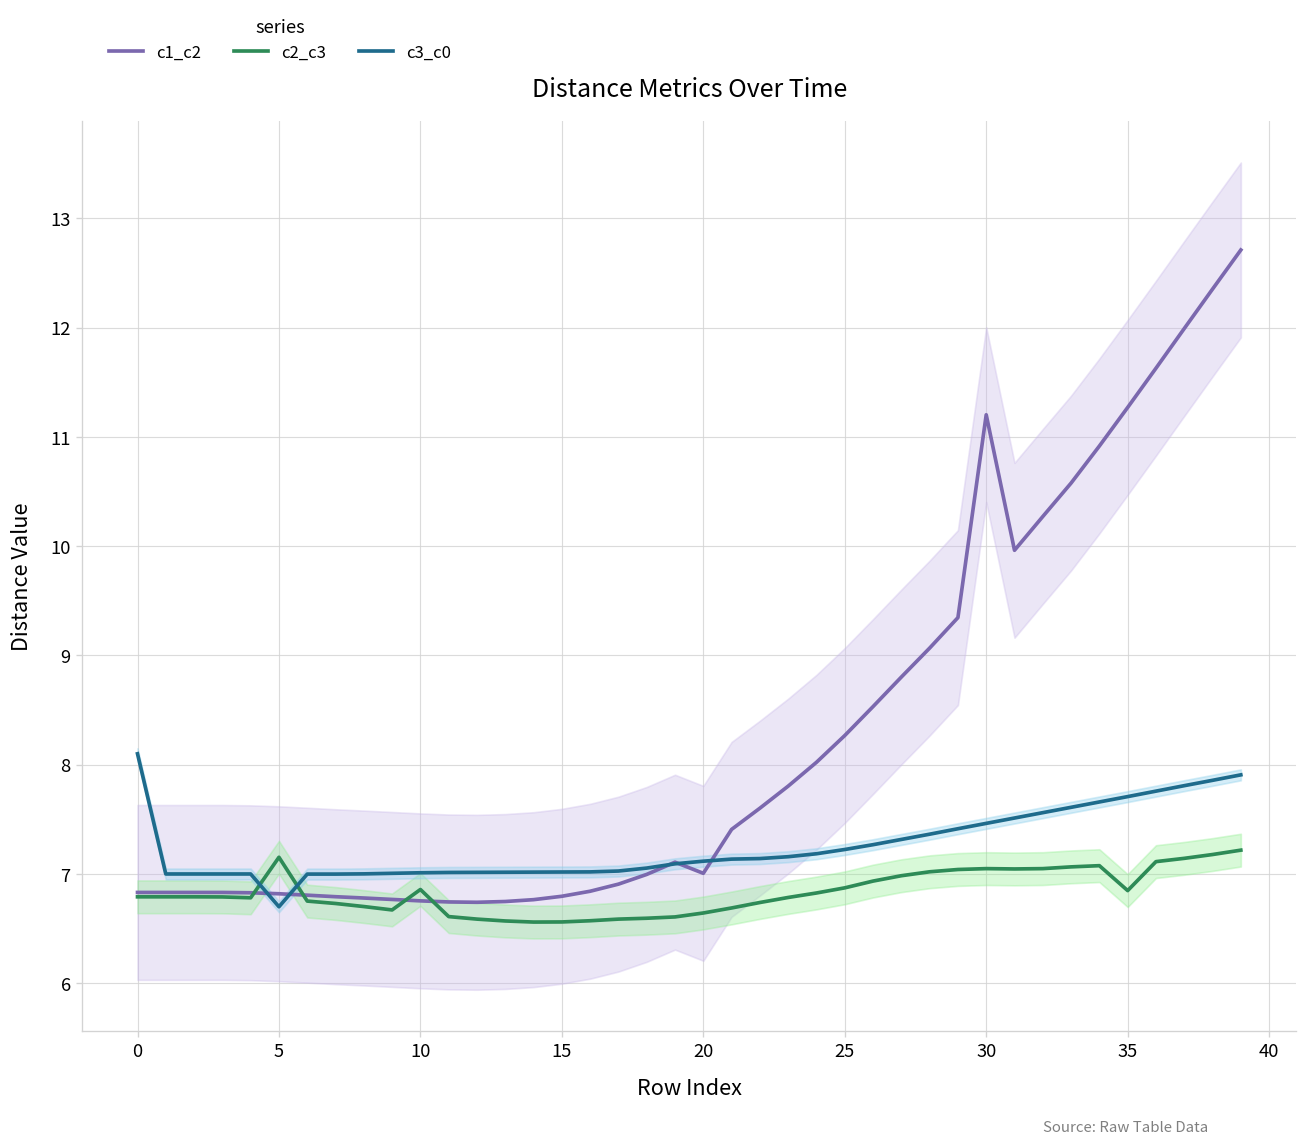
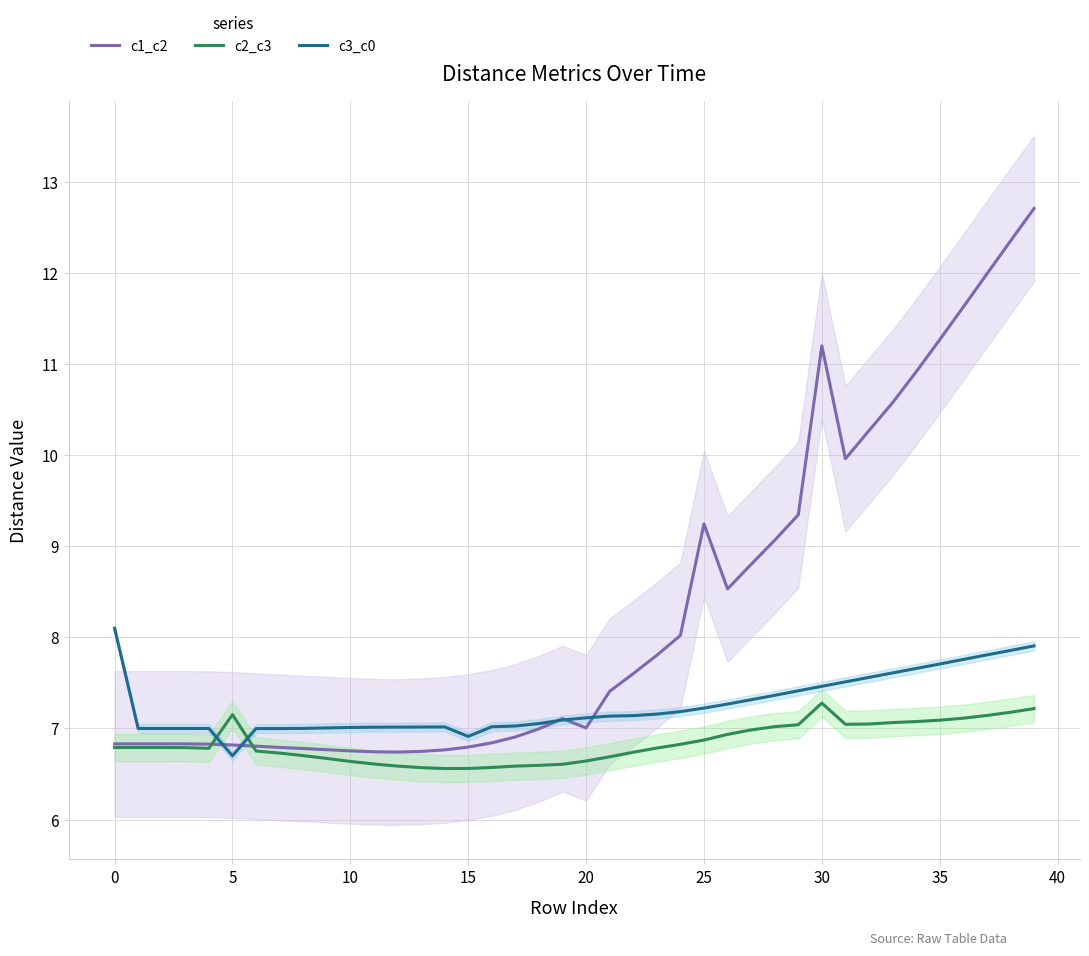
c2_c3, 10: 6.9 -> 6.6
c3_c0, 15: 7.0 -> 6.9
c1_c2, 25: 8.3 -> 9.2
c2_c3, 30: 7.0 -> 7.3
c2_c3, 35: 6.8 -> 7.1
